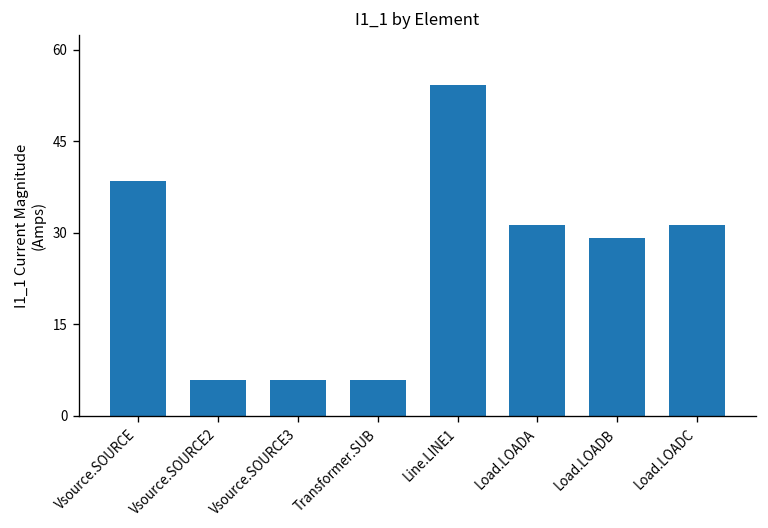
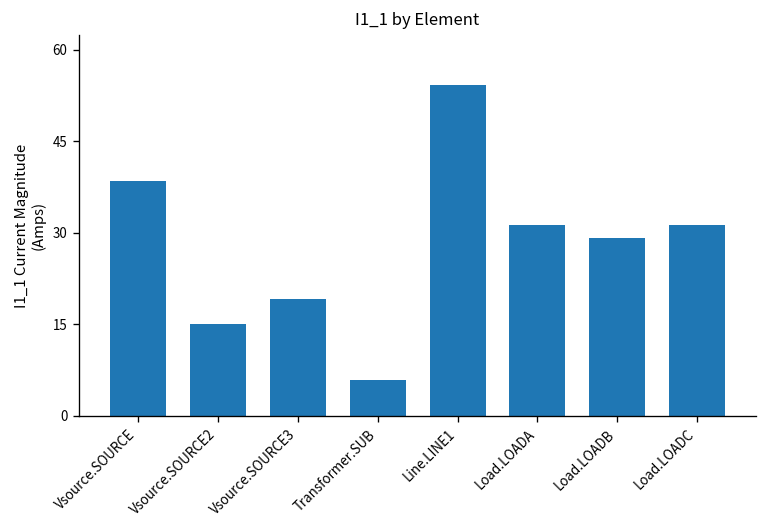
Vsource.SOURCE2: 6 -> 15
Vsource.SOURCE3: 6 -> 19
